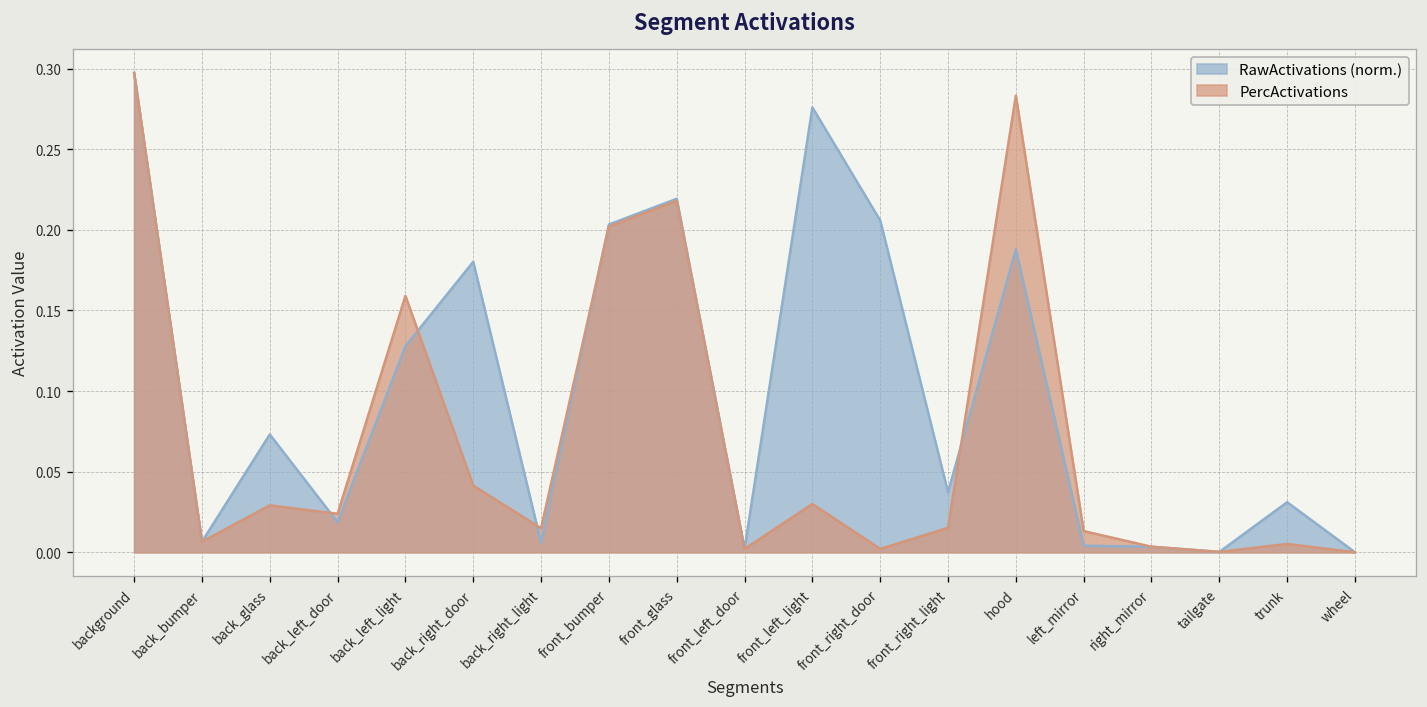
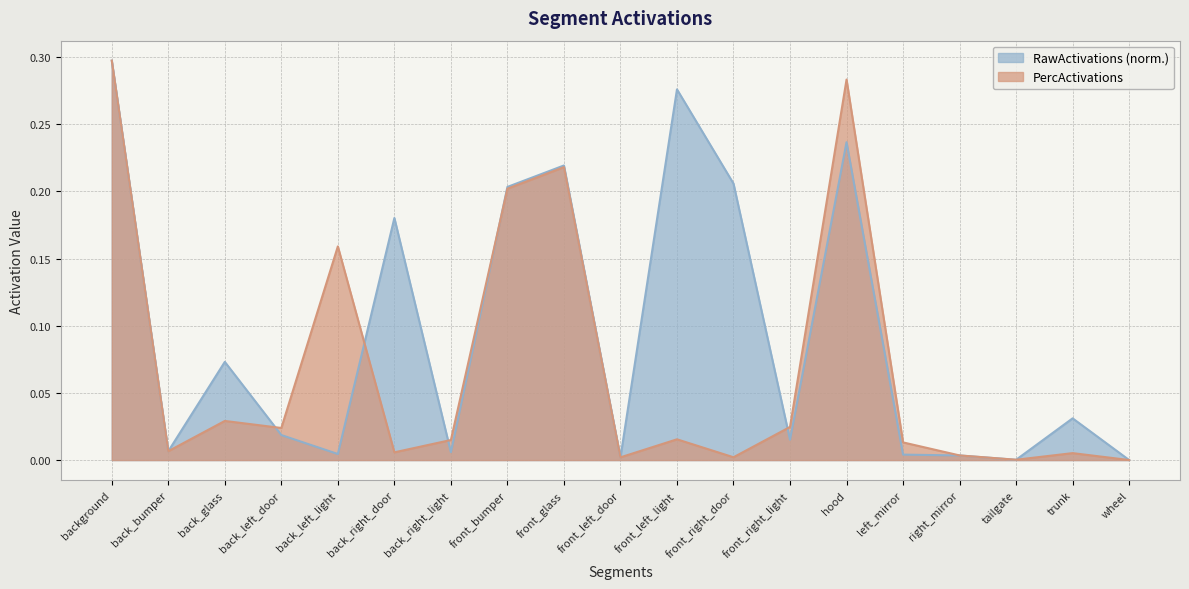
RawActivations (norm.), back_left_light: 0.128 -> 0.005
PercActivations, back_right_door: 0.041 -> 0.006
PercActivations, front_left_light: 0.030 -> 0.015
RawActivations (norm.), front_right_light: 0.037 -> 0.015
PercActivations, front_right_light: 0.015 -> 0.025
RawActivations (norm.), hood: 0.188 -> 0.237
